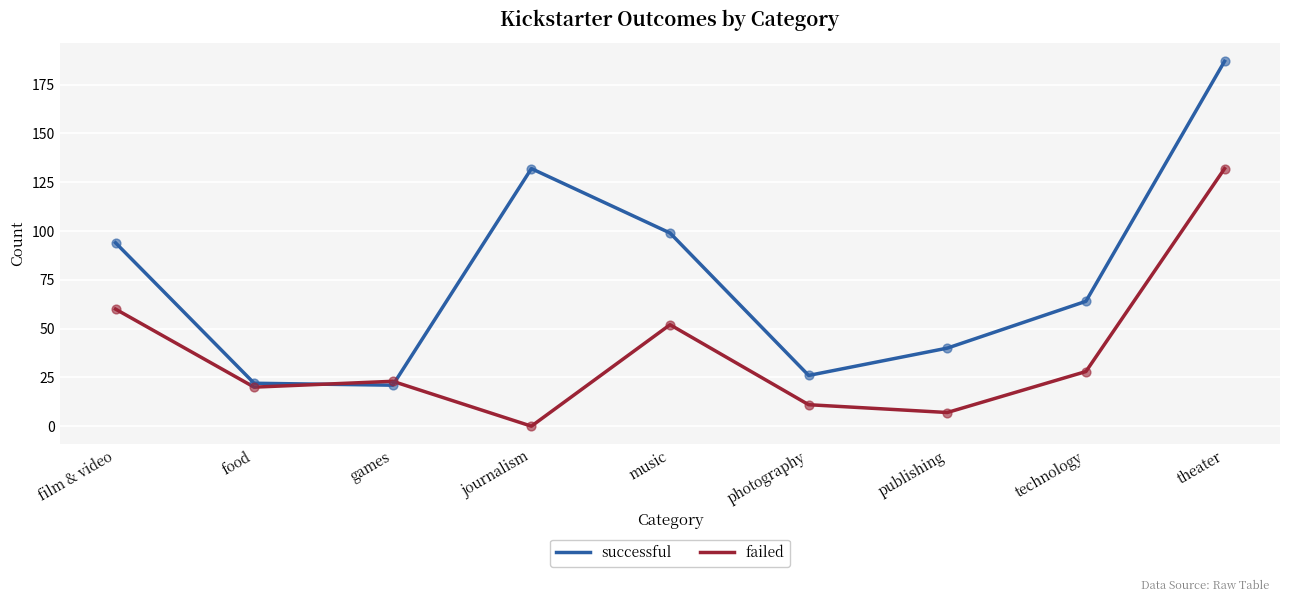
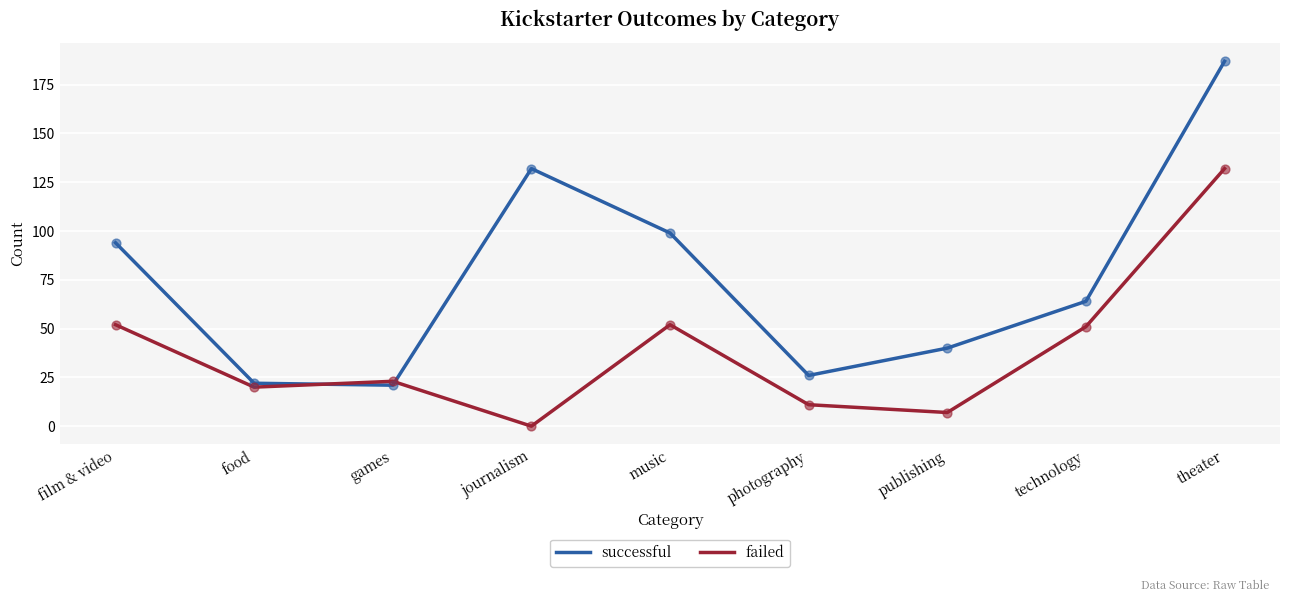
failed, film & video: 60 -> 52
failed, technology: 28 -> 51
